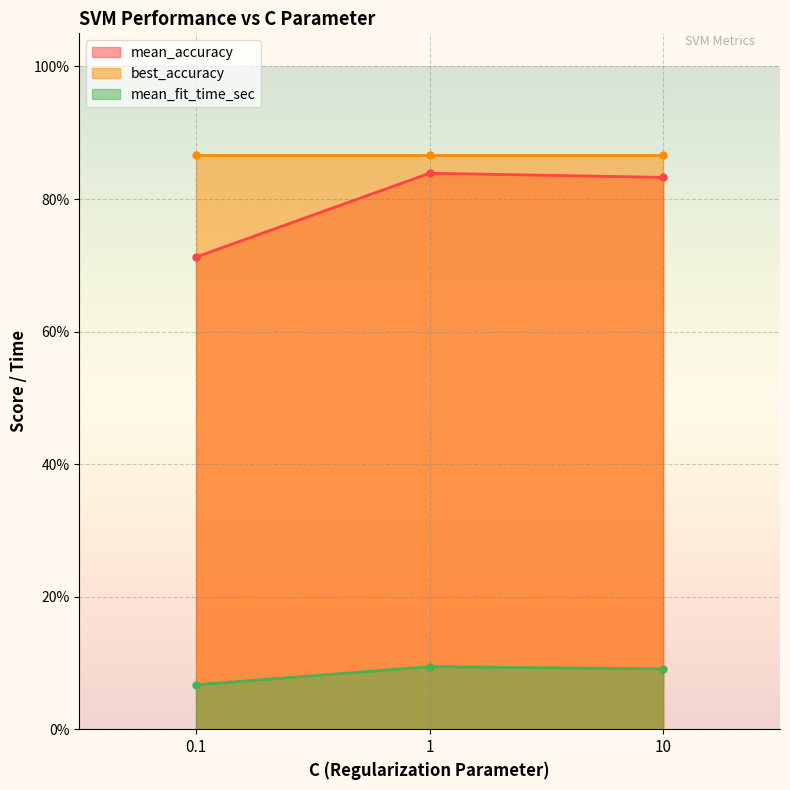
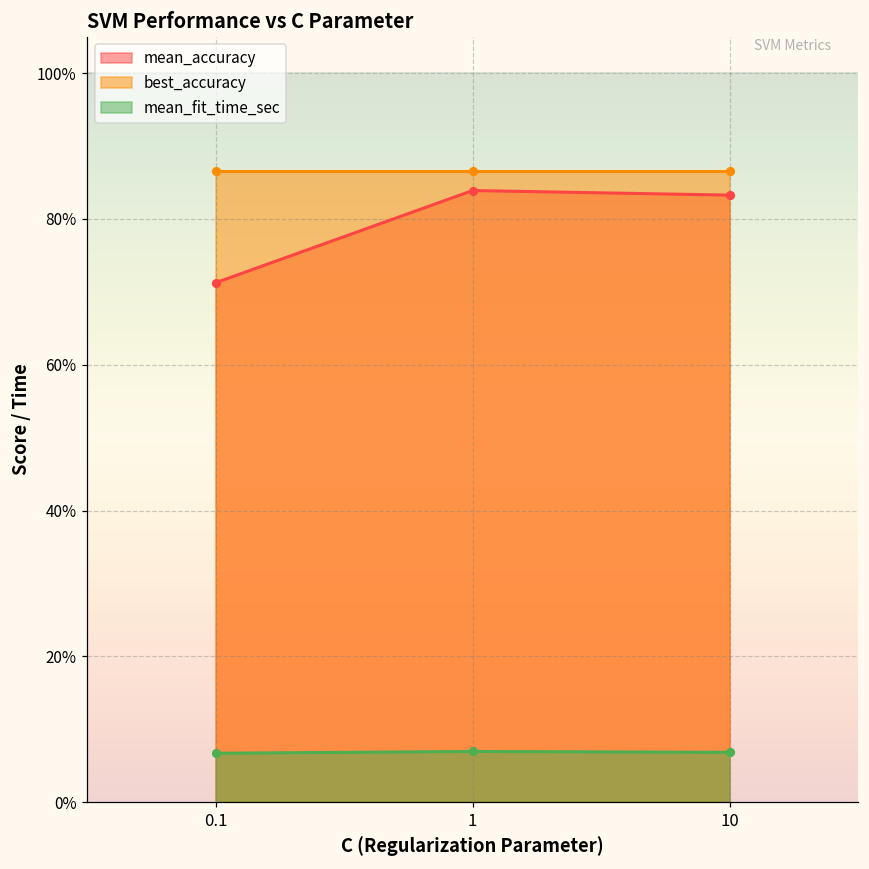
mean_fit_time_sec, 1: 9% -> 7%
mean_fit_time_sec, 10: 9% -> 7%
